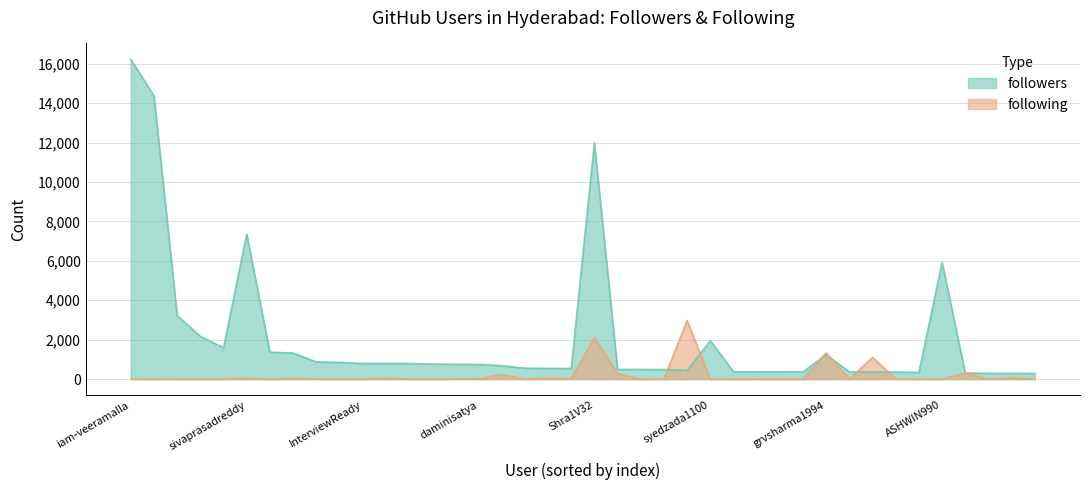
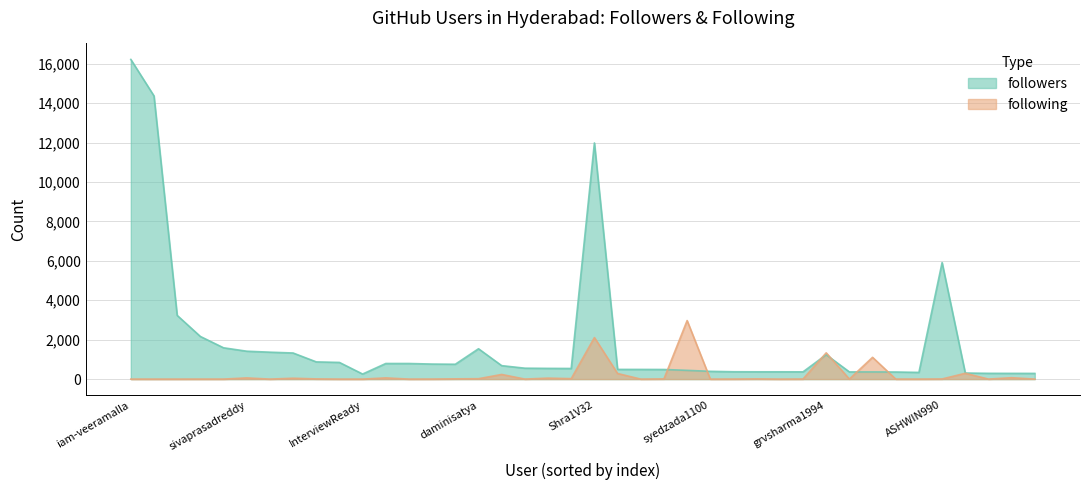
followers, sivaprasadreddy: 7,400 -> 1,400
followers, InterviewReady: 800 -> 300
followers, daminisatya: 700 -> 1,500
followers, syedzada1100: 1,900 -> 400
